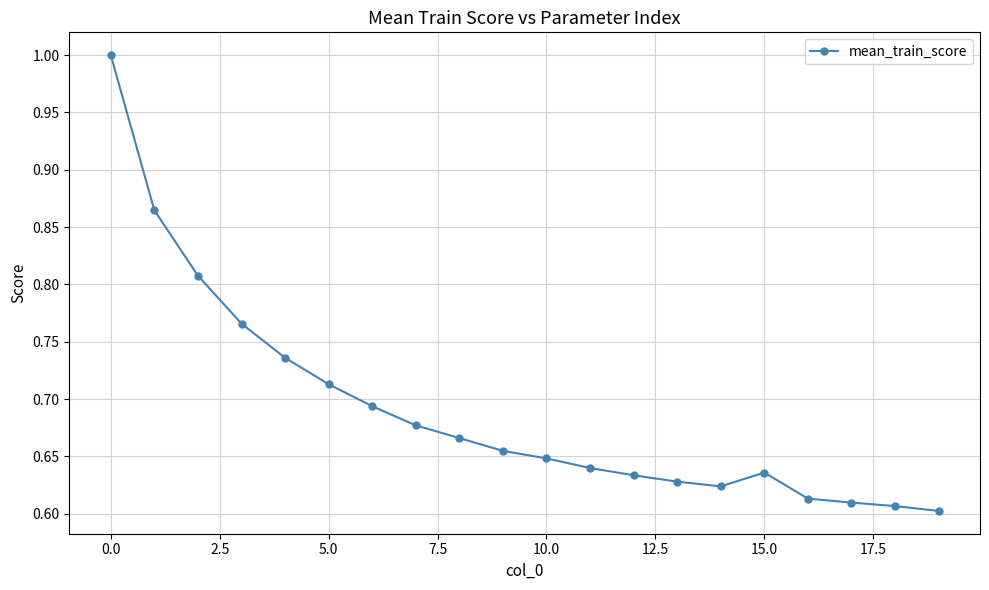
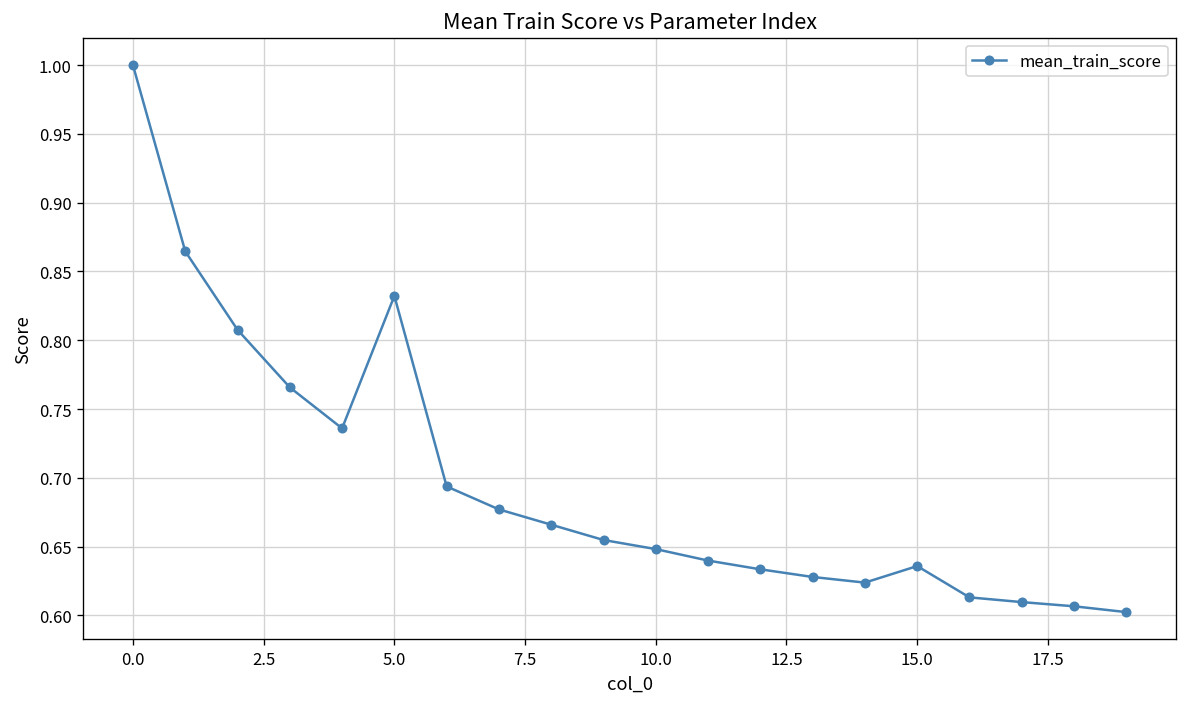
5.0: 0.713 -> 0.832
